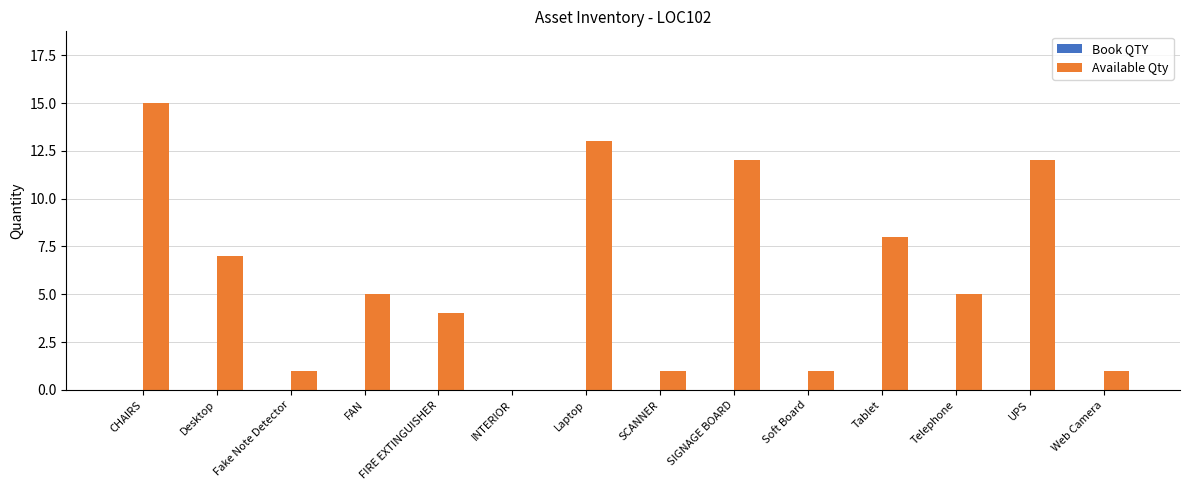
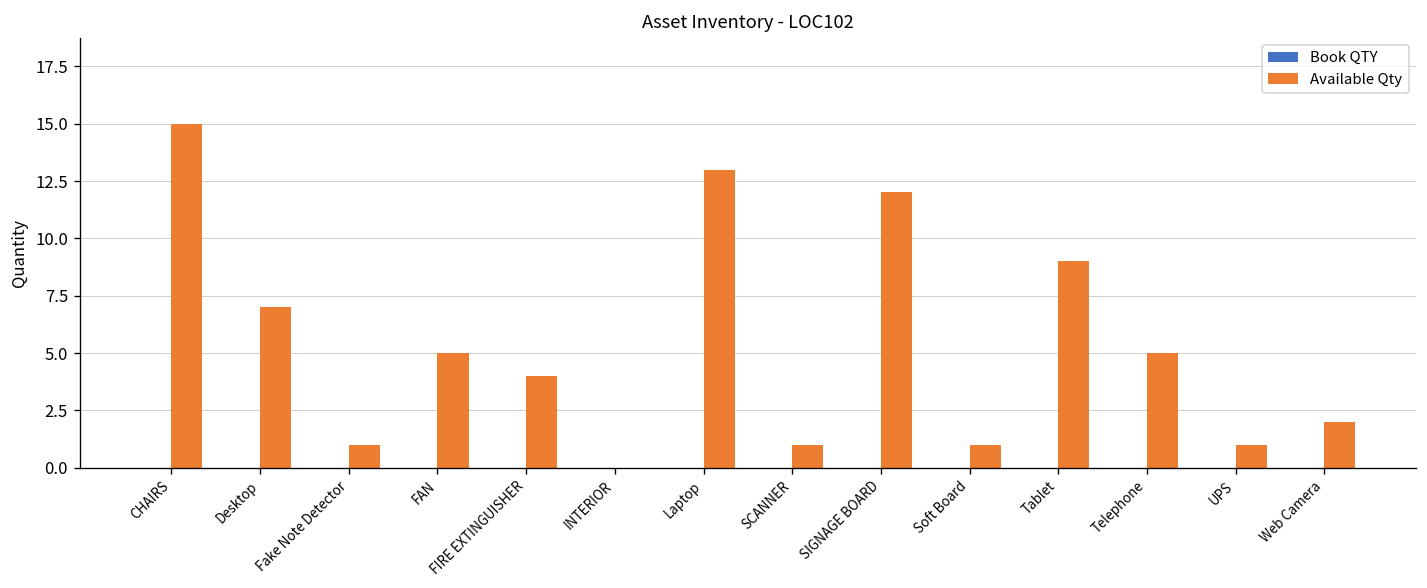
Available Qty, Tablet: 8 -> 9
Available Qty, UPS: 12 -> 1
Available Qty, Web Camera: 1 -> 2
